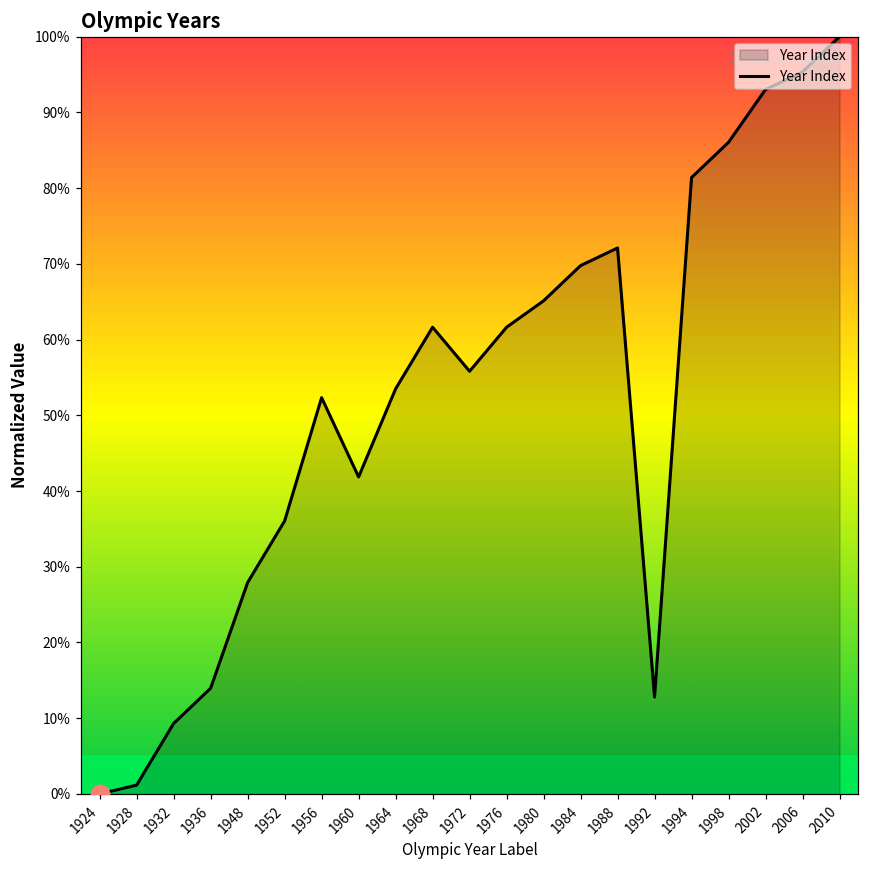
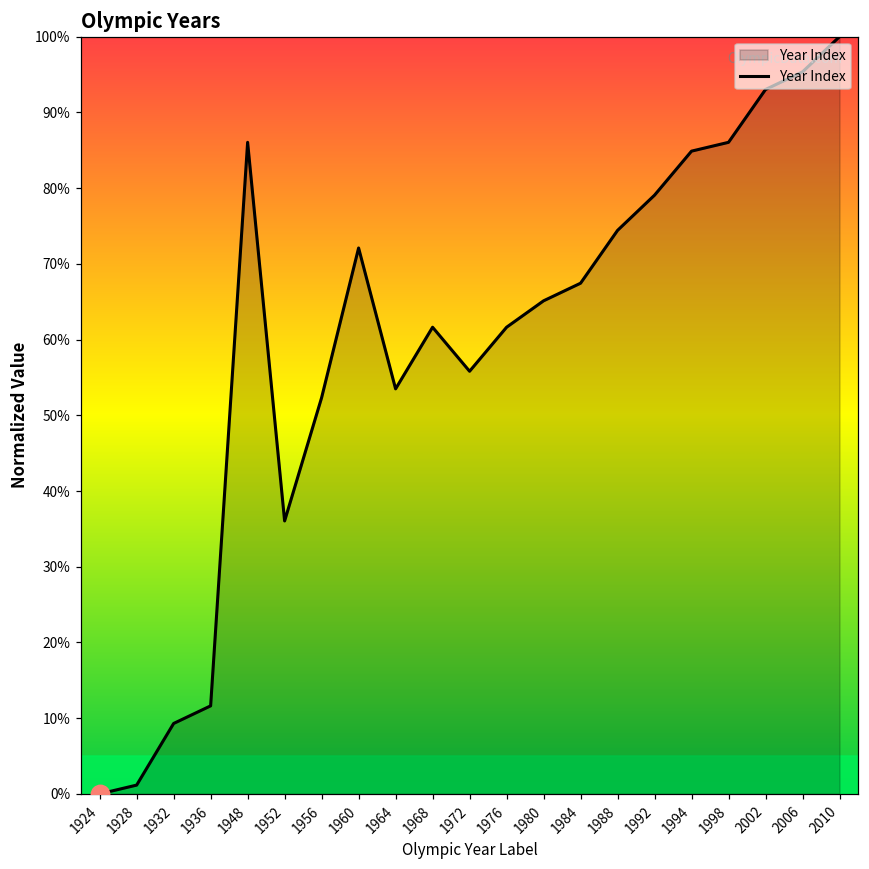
Year Index, 1936: 14% -> 12%
Year Index, 1948: 28% -> 86%
Year Index, 1960: 42% -> 72%
Year Index, 1984: 70% -> 67%
Year Index, 1988: 72% -> 74%
Year Index, 1992: 13% -> 79%
Year Index, 1994: 81% -> 85%
